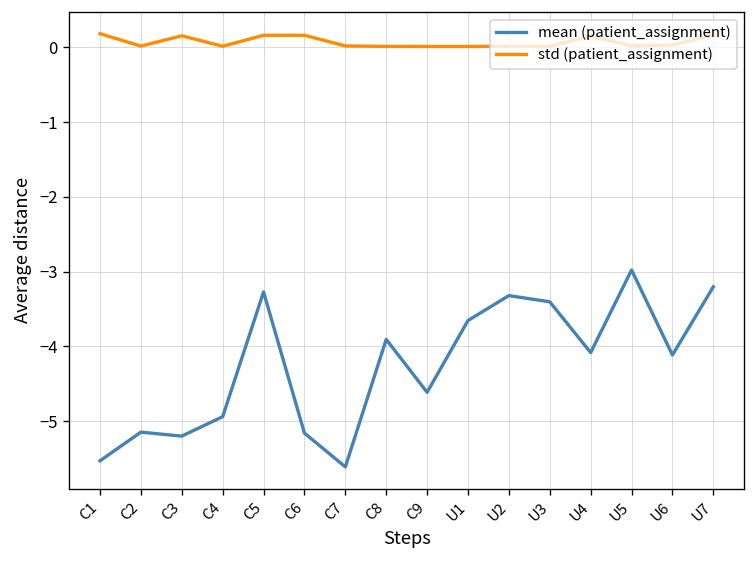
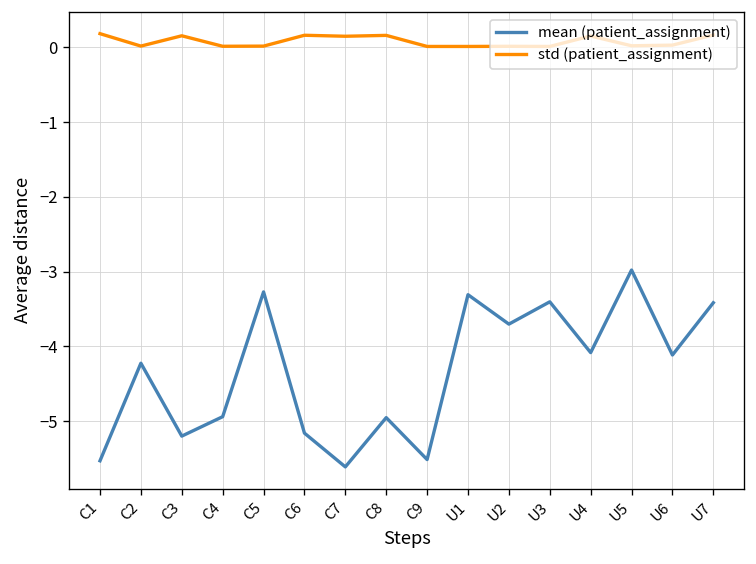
mean (patient_assignment), C2: -5.1 -> -4.2
std (patient_assignment), C5: 0.2 -> 0.0
std (patient_assignment), C7: 0.0 -> 0.1
mean (patient_assignment), C8: -3.9 -> -5.0
std (patient_assignment), C8: 0.0 -> 0.2
mean (patient_assignment), C9: -4.6 -> -5.5
mean (patient_assignment), U1: -3.7 -> -3.3
mean (patient_assignment), U2: -3.3 -> -3.7
mean (patient_assignment), U7: -3.2 -> -3.4
